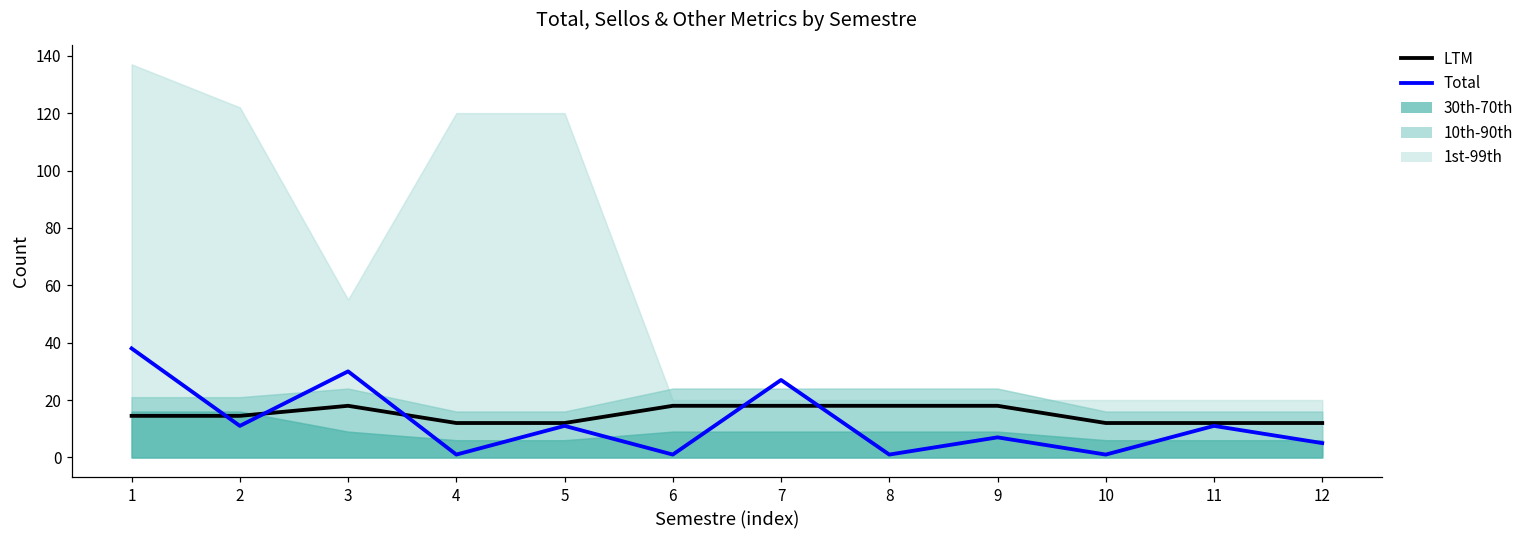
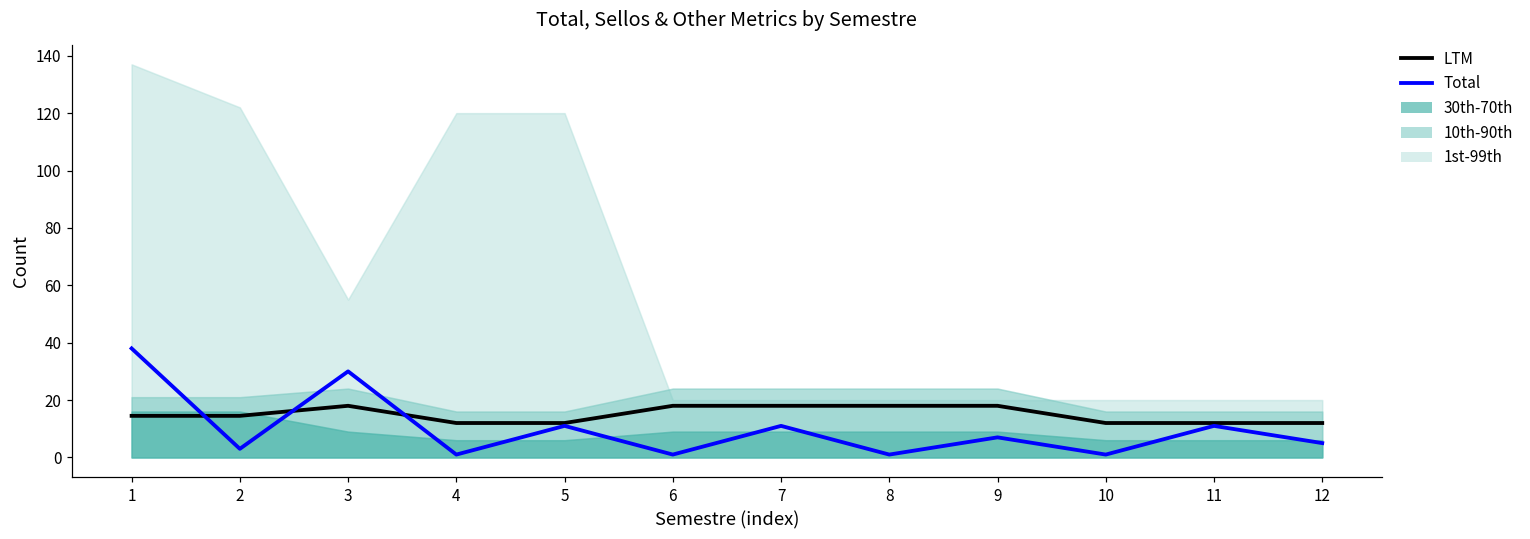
Total, 2: 11 -> 3
Total, 7: 27 -> 11
